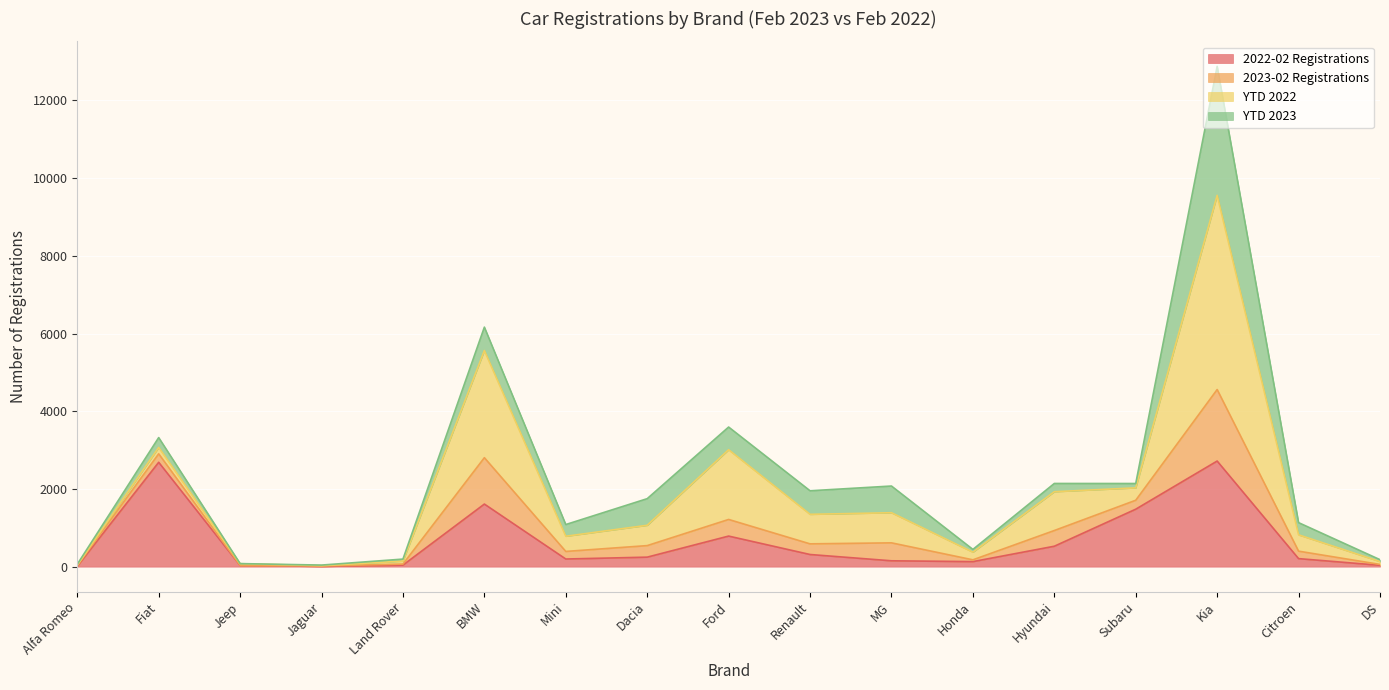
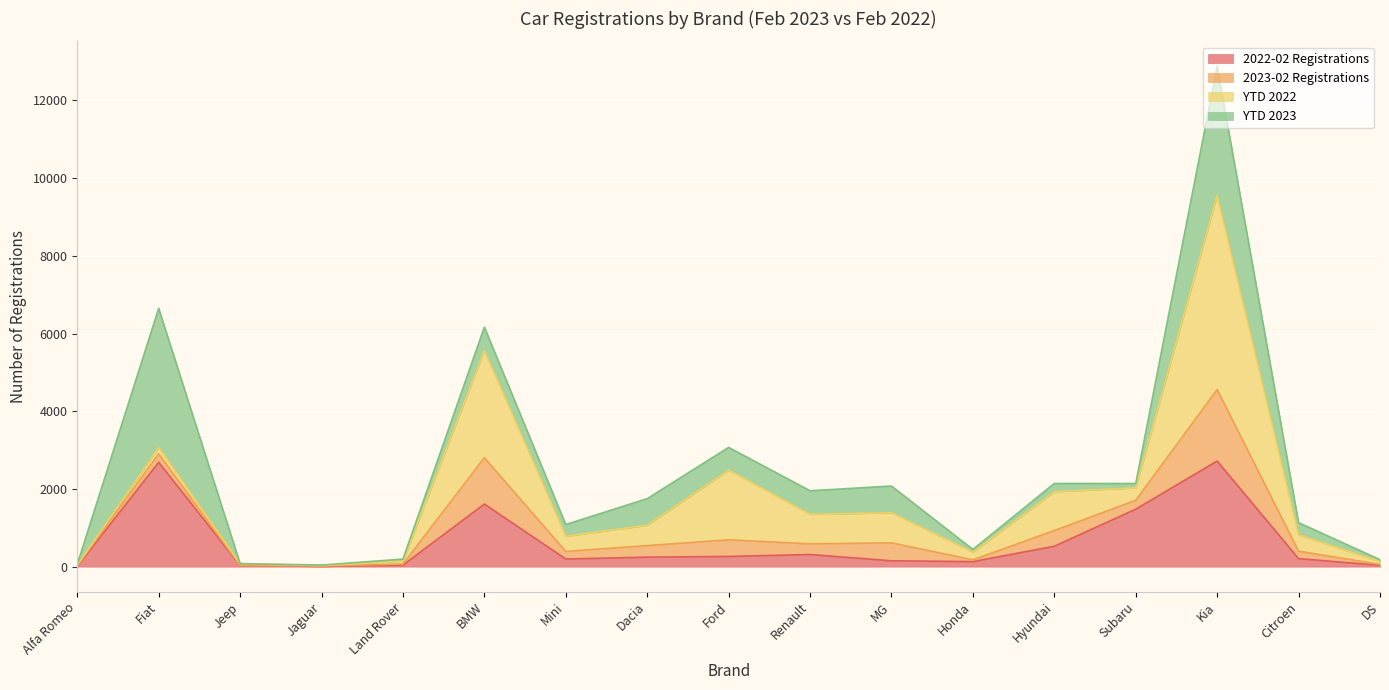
YTD 2023, Fiat: 300 -> 3600
2022-02 Registrations, Ford: 800 -> 300
